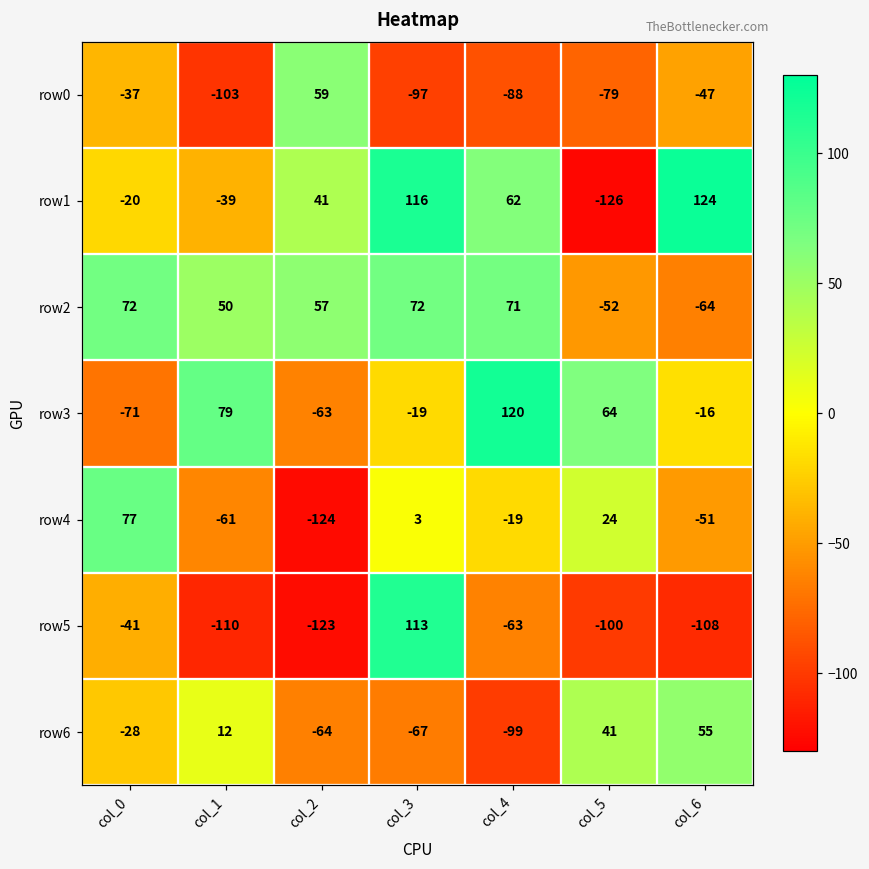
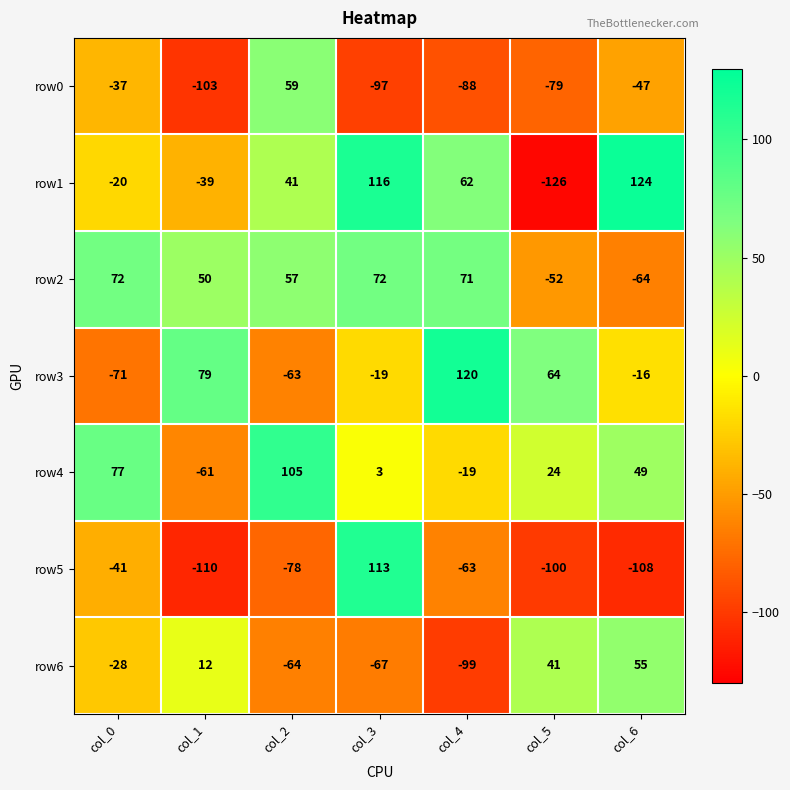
row4, col_2: -124 -> 105
row4, col_6: -51 -> 49
row5, col_2: -123 -> -78
